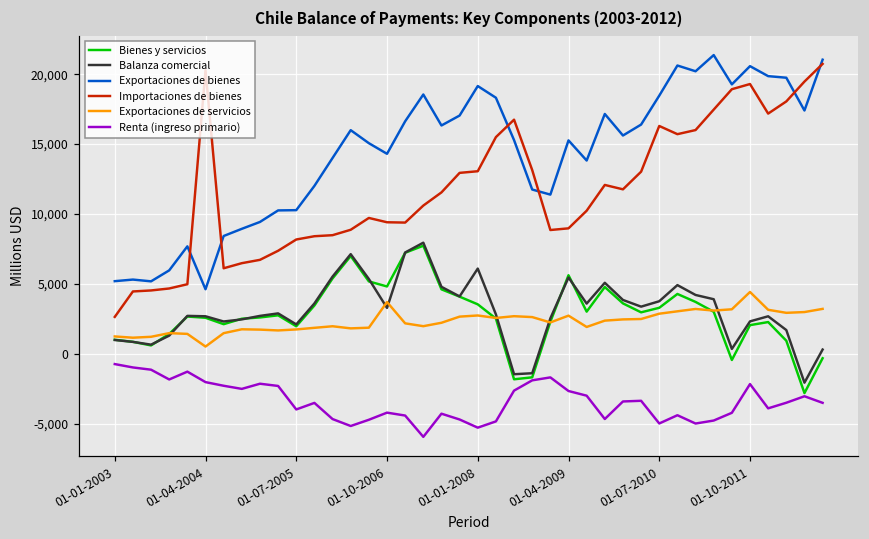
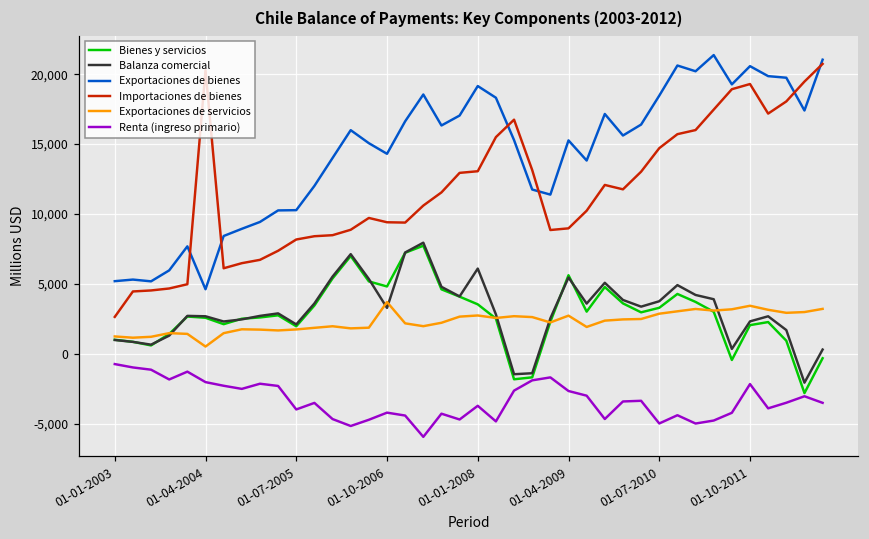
Renta (ingreso primario), 01-01-2008: -5,300 -> -3,700
Importaciones de bienes, 01-07-2010: 16,300 -> 14,700
Exportaciones de servicios, 01-10-2011: 4,400 -> 3,400
